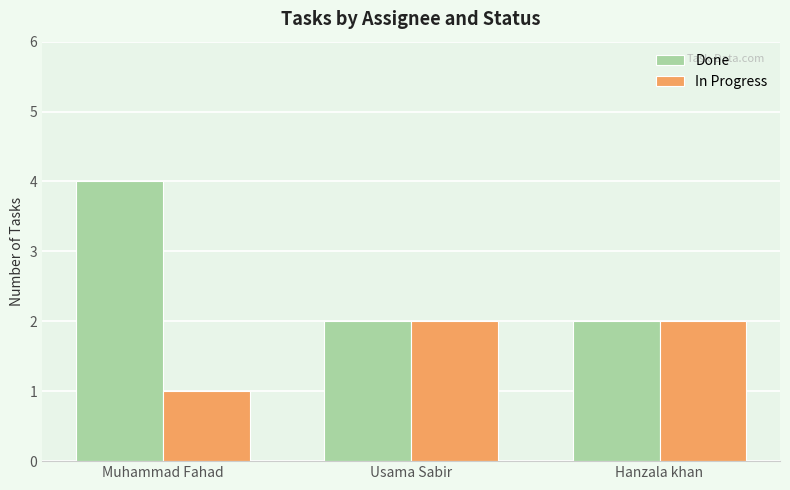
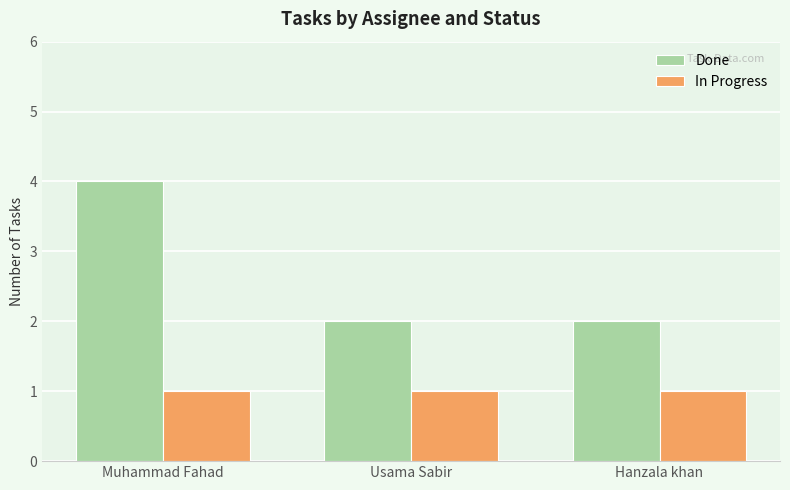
In Progress, Usama Sabir: 2 -> 1
In Progress, Hanzala khan: 2 -> 1
